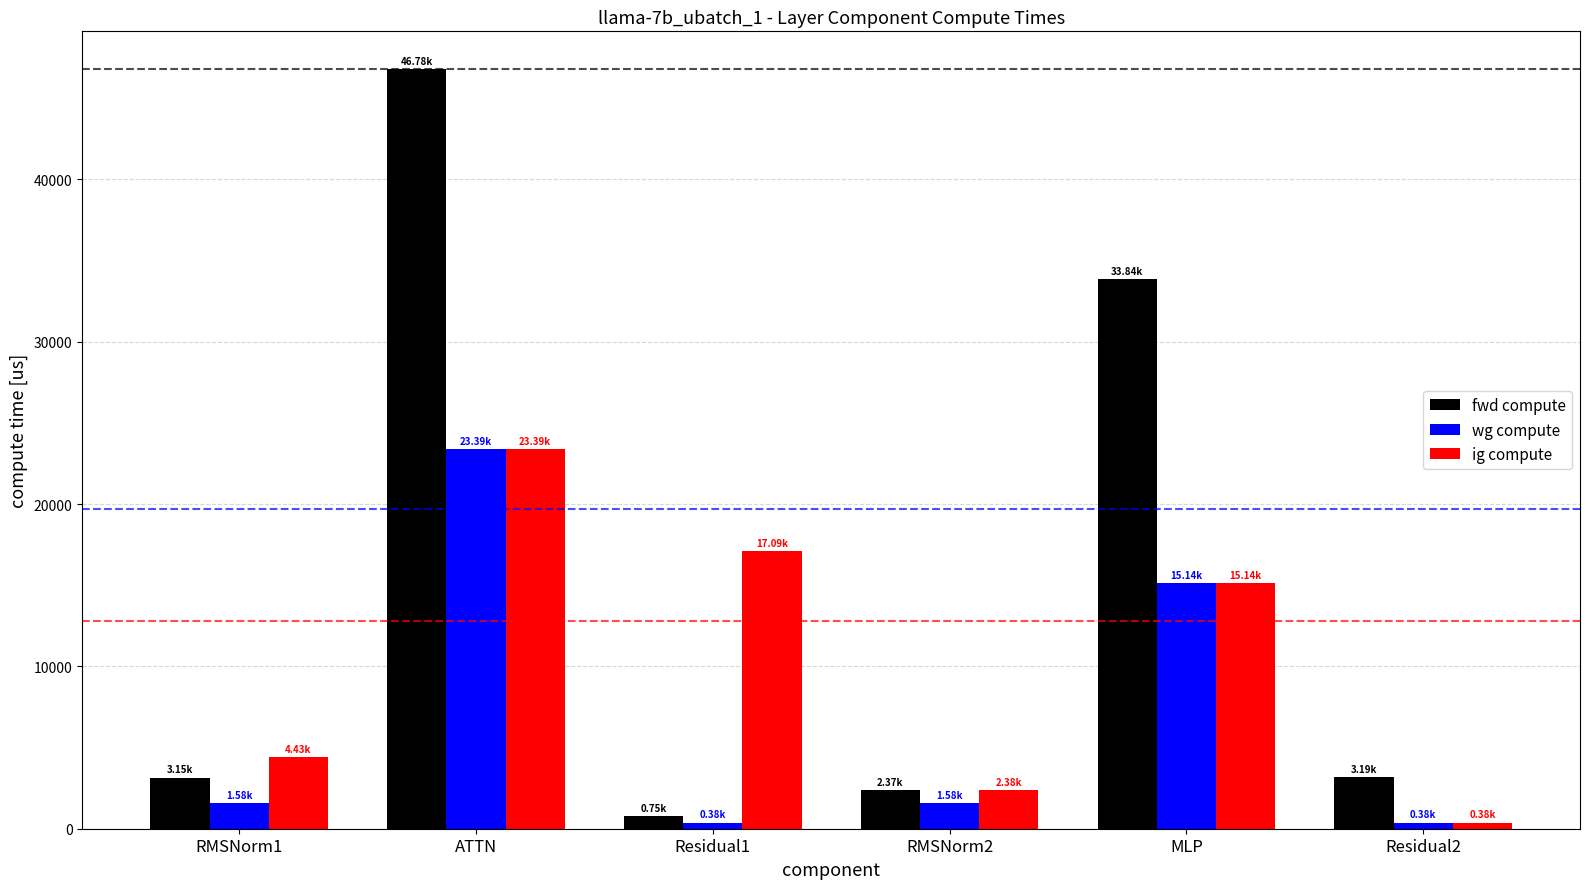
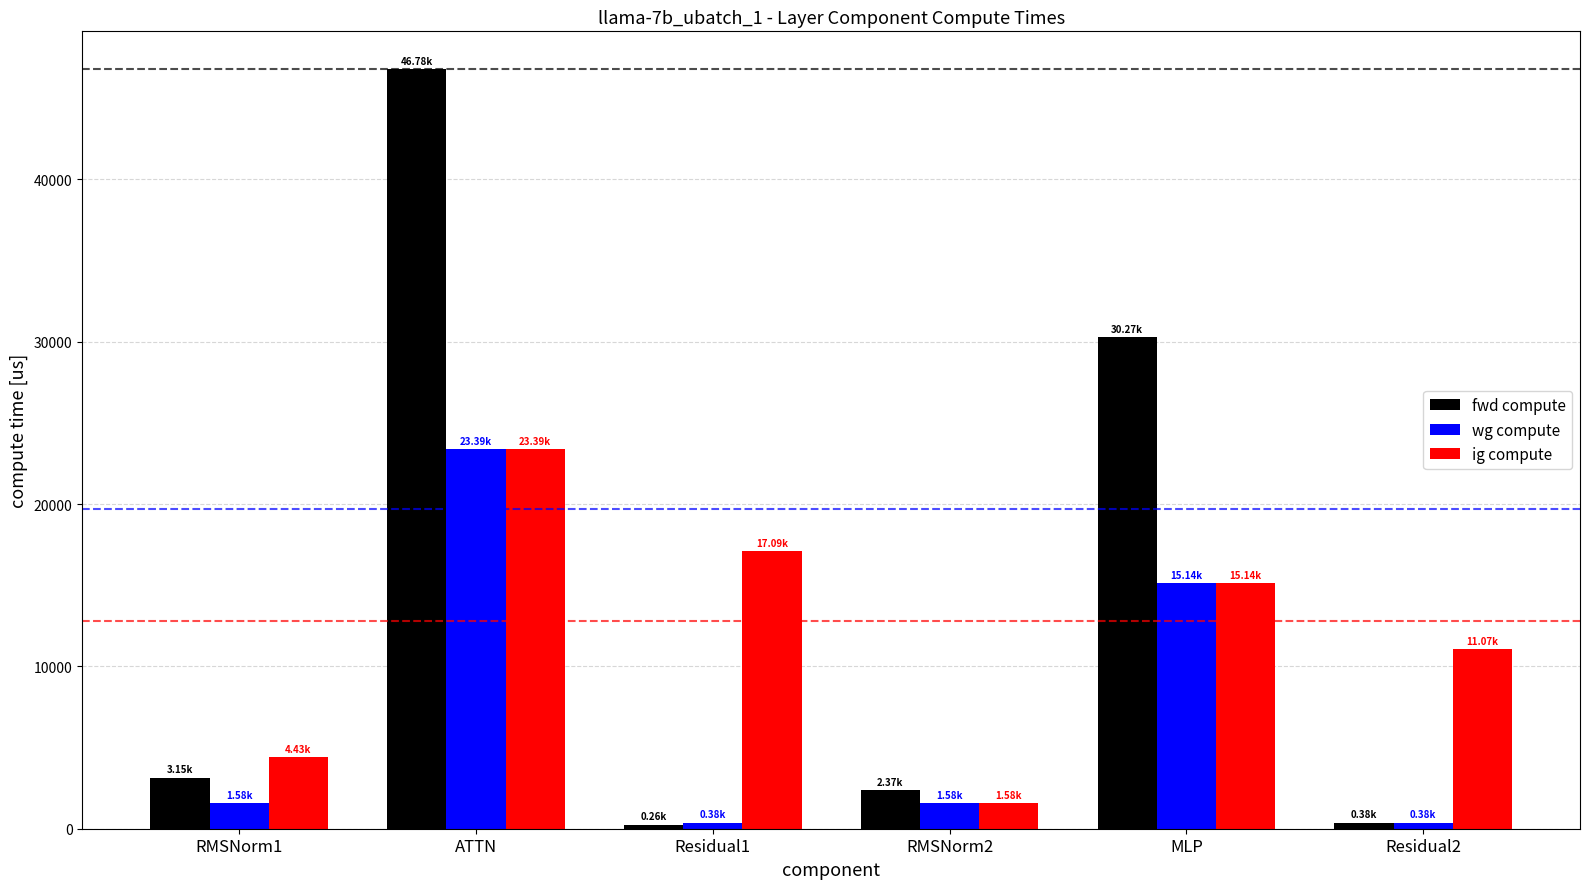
fwd compute, Residual1: 0.75k -> 0.26k
ig compute, RMSNorm2: 2.38k -> 1.58k
fwd compute, MLP: 33.84k -> 30.27k
fwd compute, Residual2: 3.19k -> 0.38k
ig compute, Residual2: 0.38k -> 11.07k
